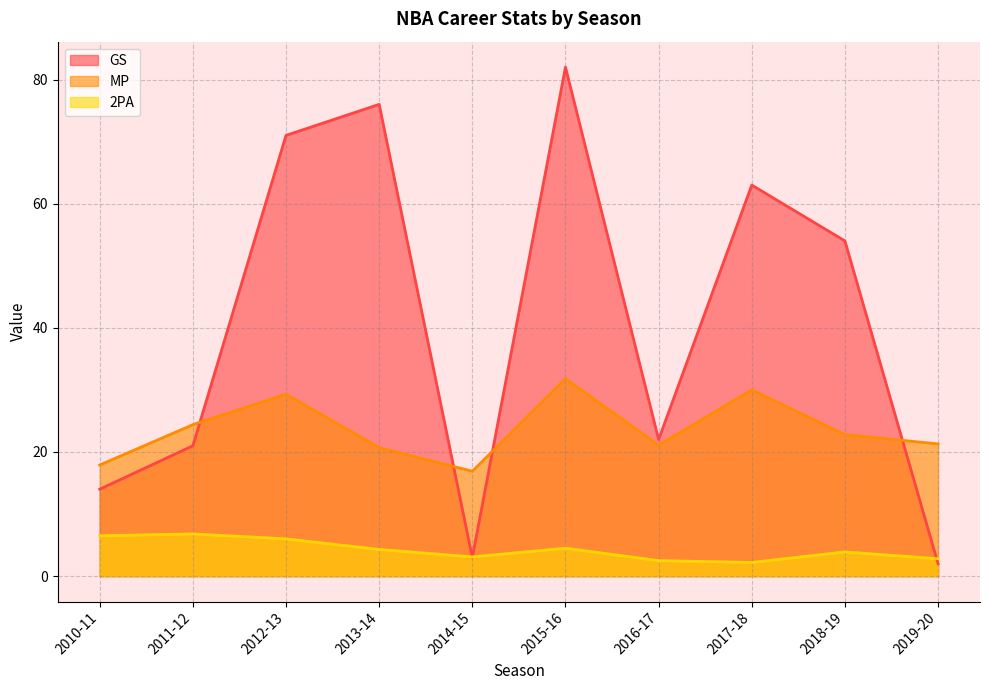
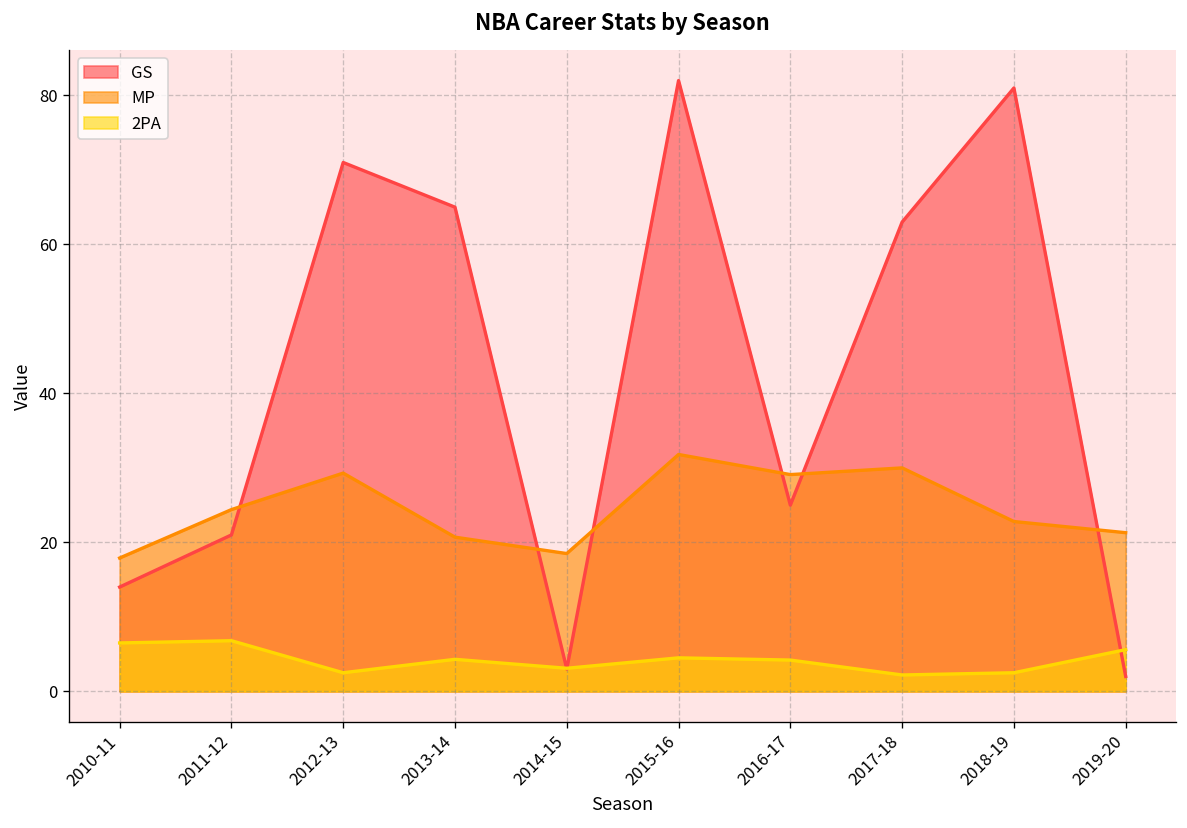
2PA, 2012-13: 6 -> 3
GS, 2013-14: 76 -> 65
MP, 2014-15: 17 -> 19
GS, 2016-17: 22 -> 25
MP, 2016-17: 21 -> 29
2PA, 2016-17: 3 -> 4
GS, 2018-19: 54 -> 81
2PA, 2018-19: 4 -> 3
2PA, 2019-20: 3 -> 6
